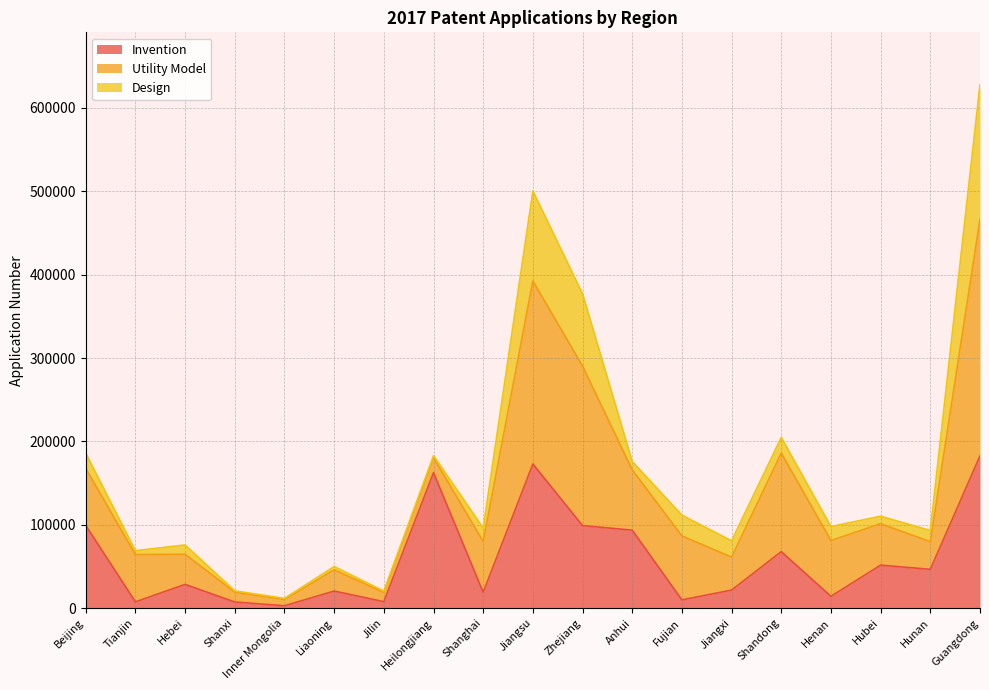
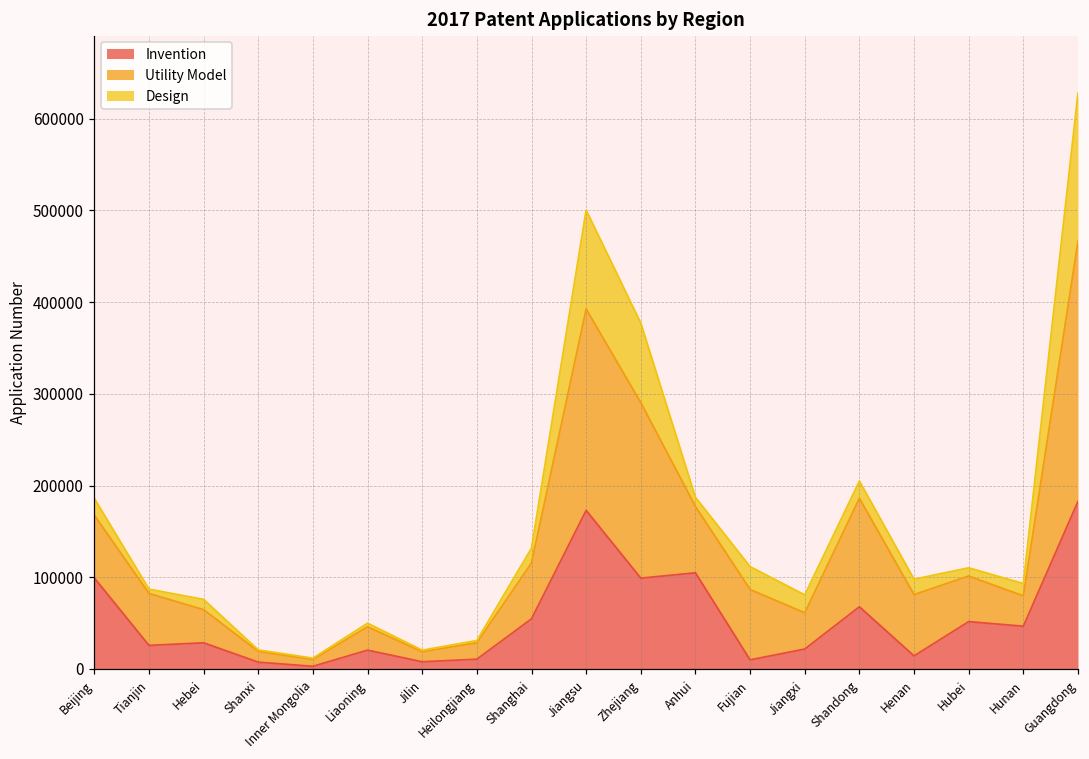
Invention, Tianjin: 10000 -> 30000
Invention, Heilongjiang: 160000 -> 10000
Invention, Shanghai: 20000 -> 50000
Invention, Anhui: 90000 -> 100000
